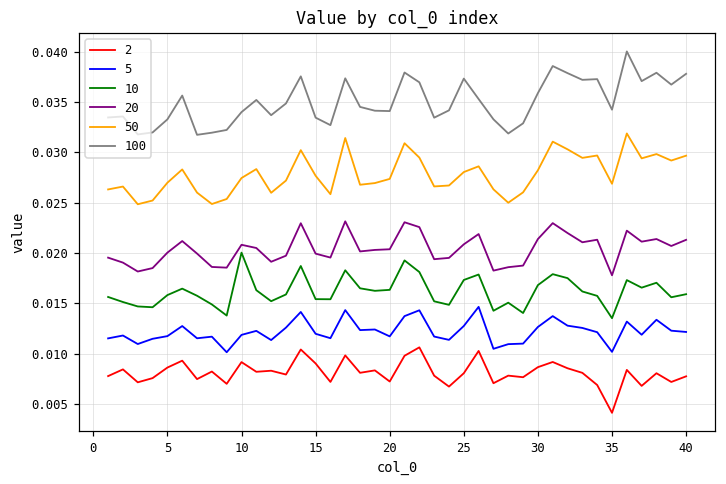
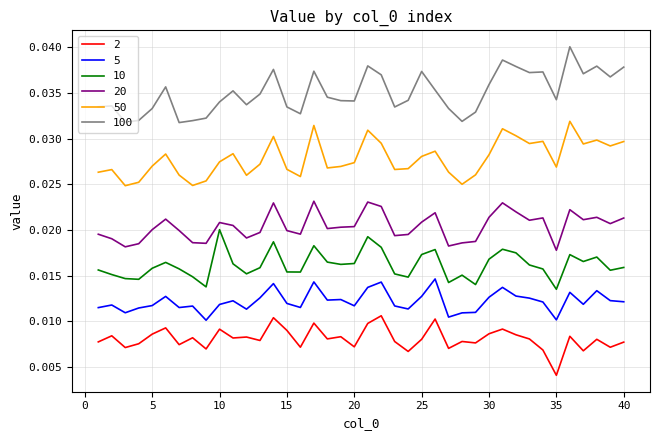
50, 15: 0.028 -> 0.027
